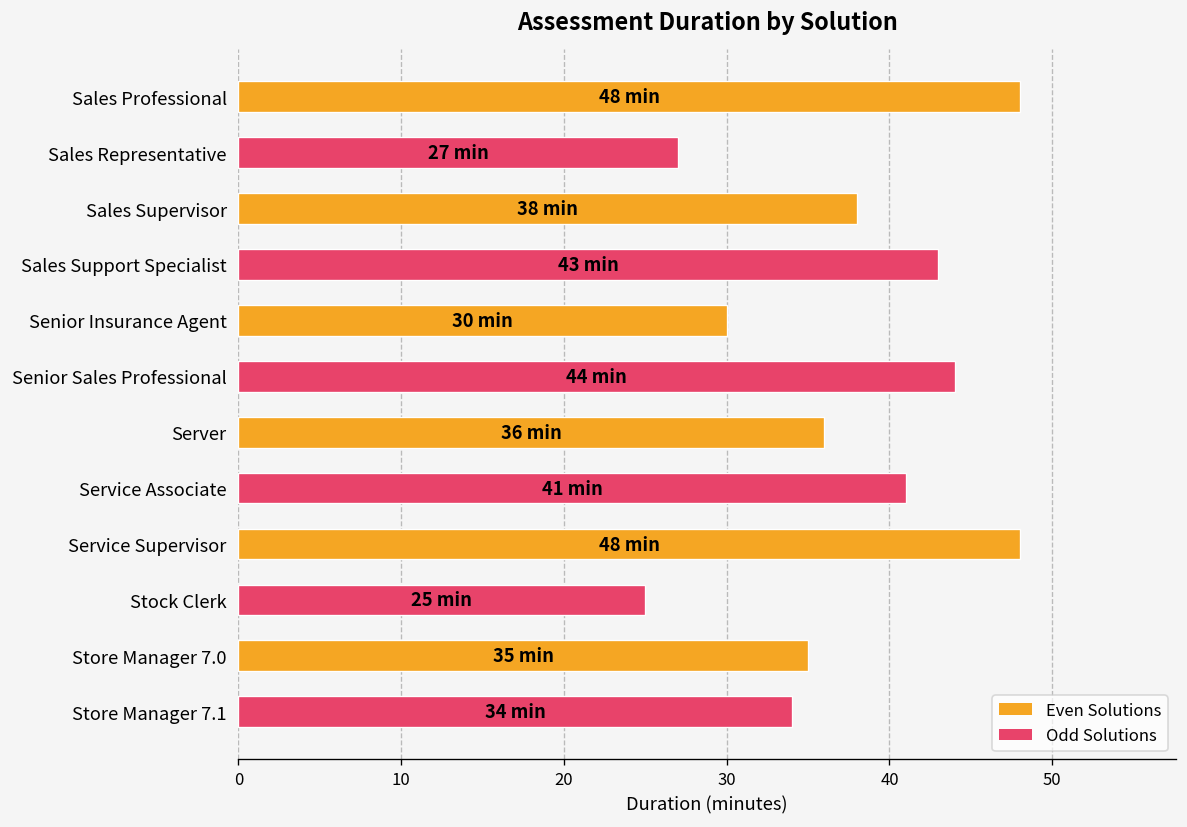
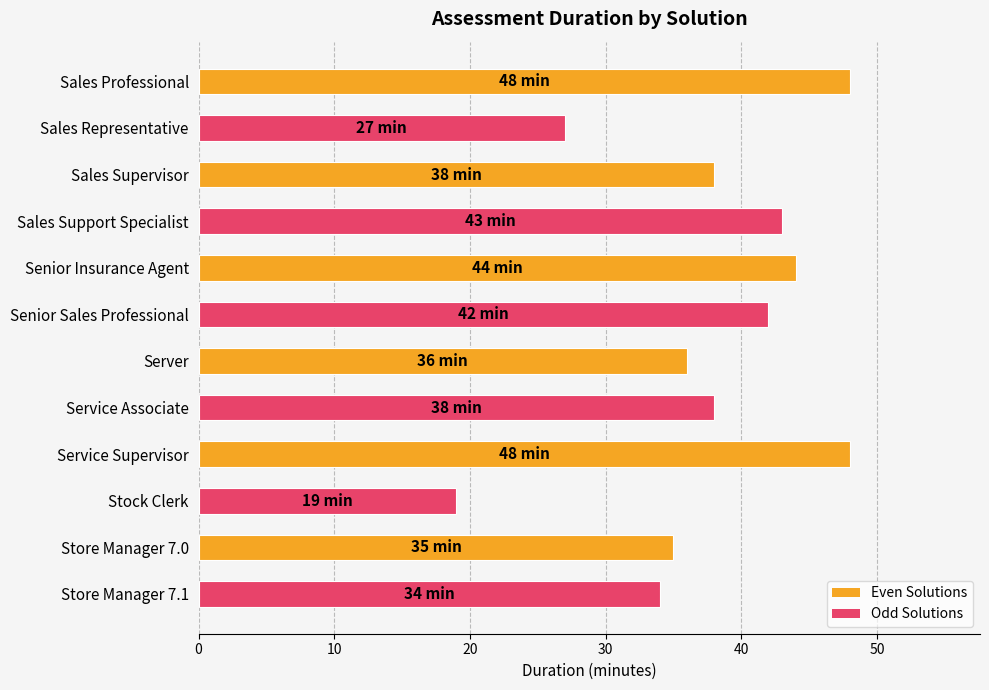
Senior Insurance Agent: 30 -> 44
Senior Sales Professional: 44 -> 42
Service Associate: 41 -> 38
Stock Clerk: 25 -> 19
